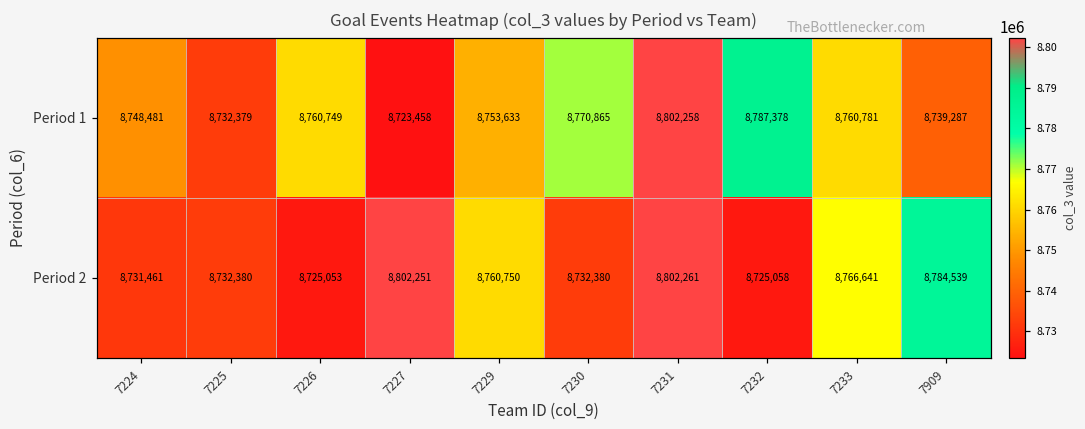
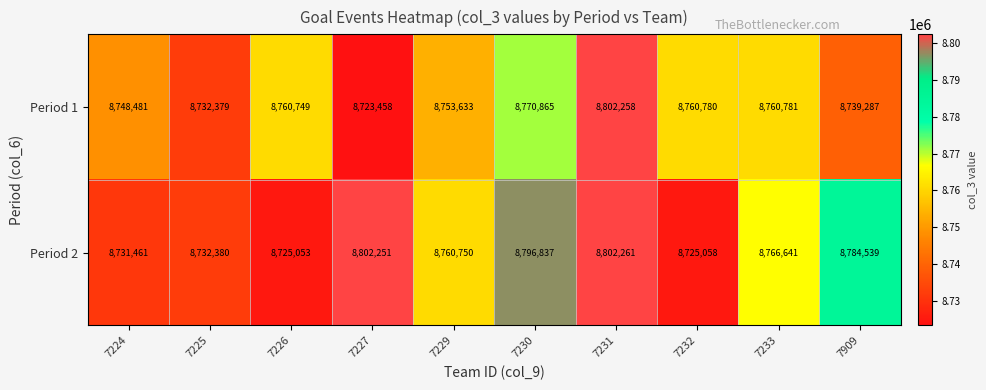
Period 1, 7232: 8,787,378 -> 8,760,780
Period 2, 7230: 8,732,380 -> 8,796,837
